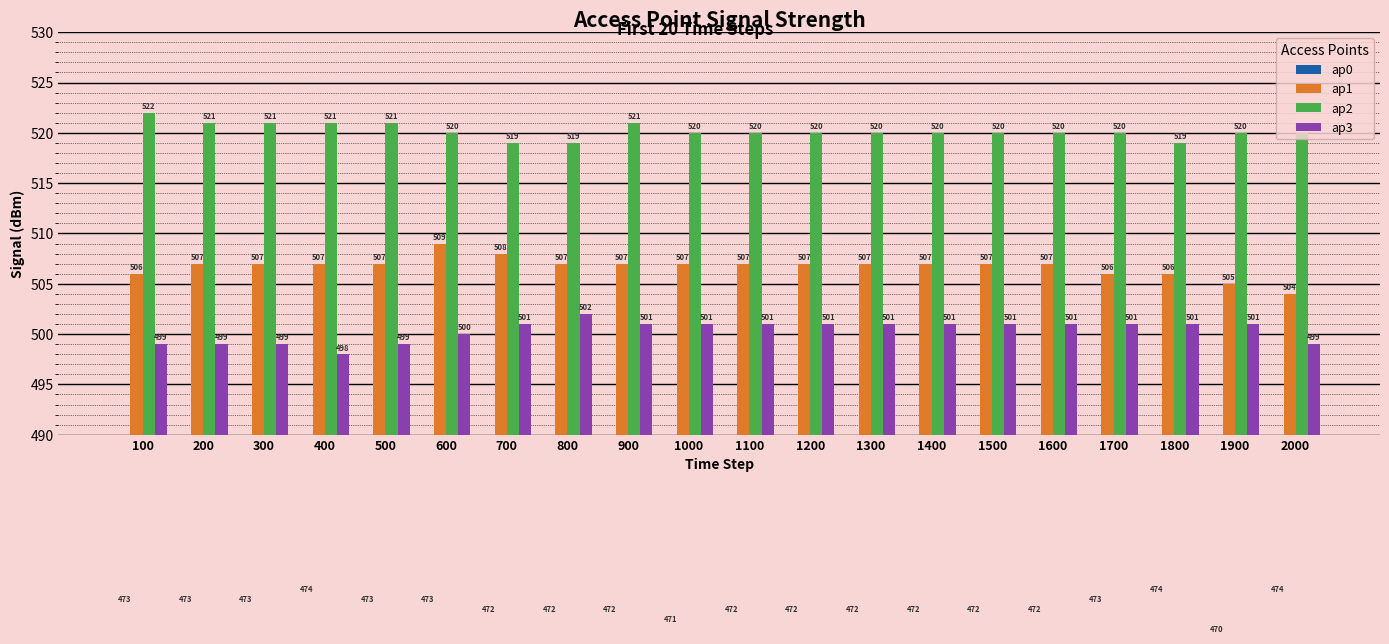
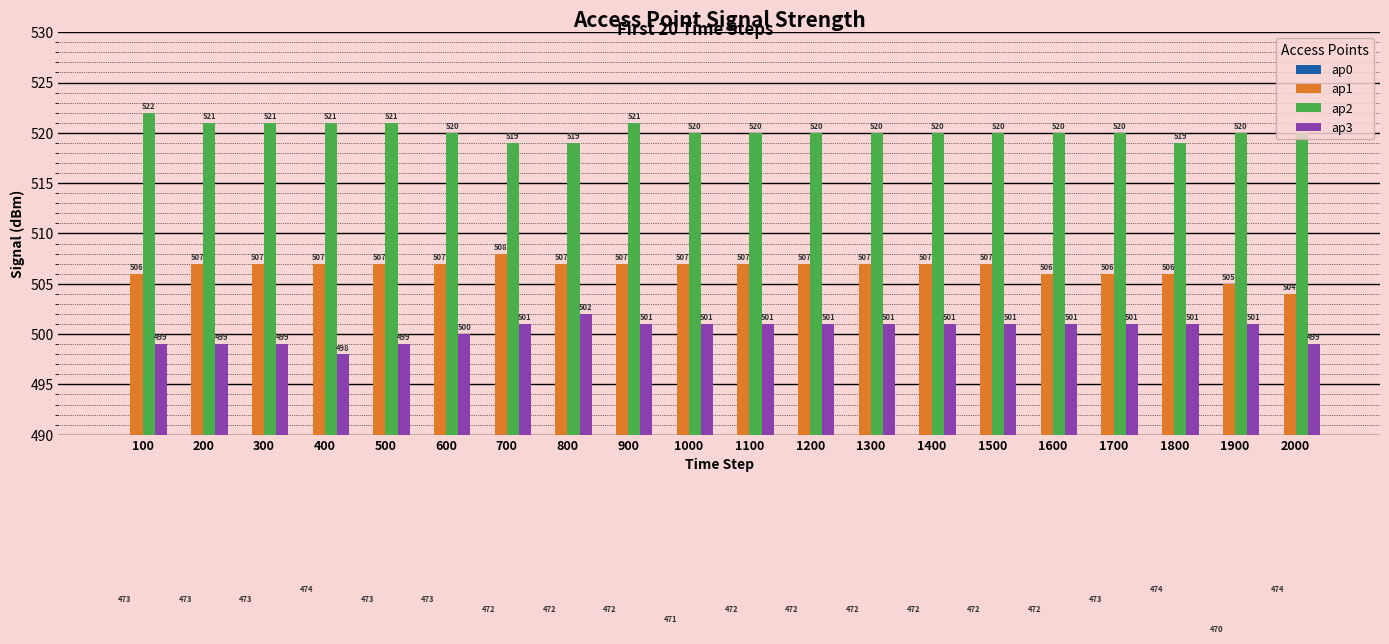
ap1, 600: 509 -> 507
ap1, 1600: 507 -> 506
